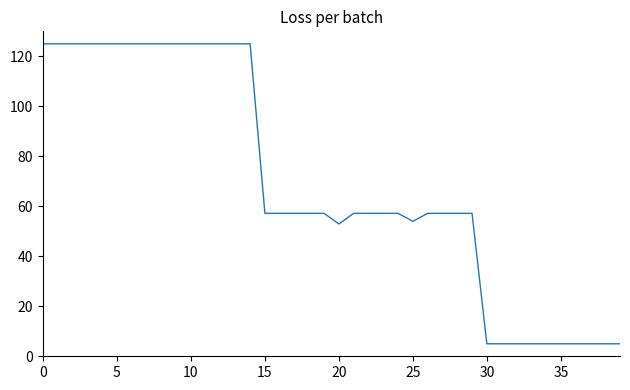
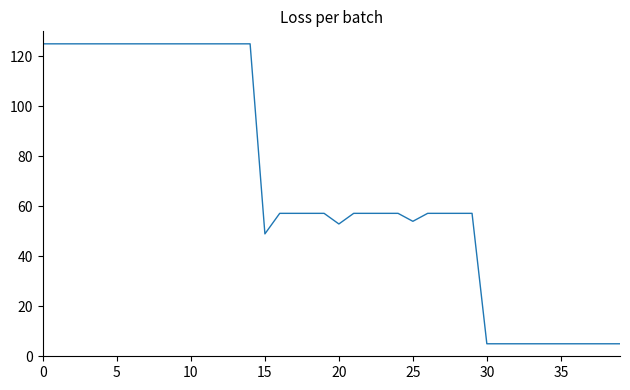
15: 57 -> 49
